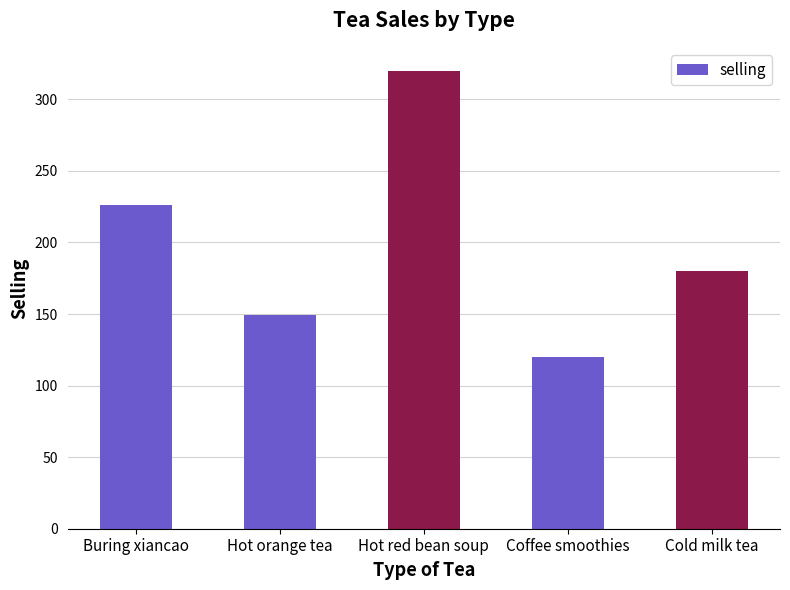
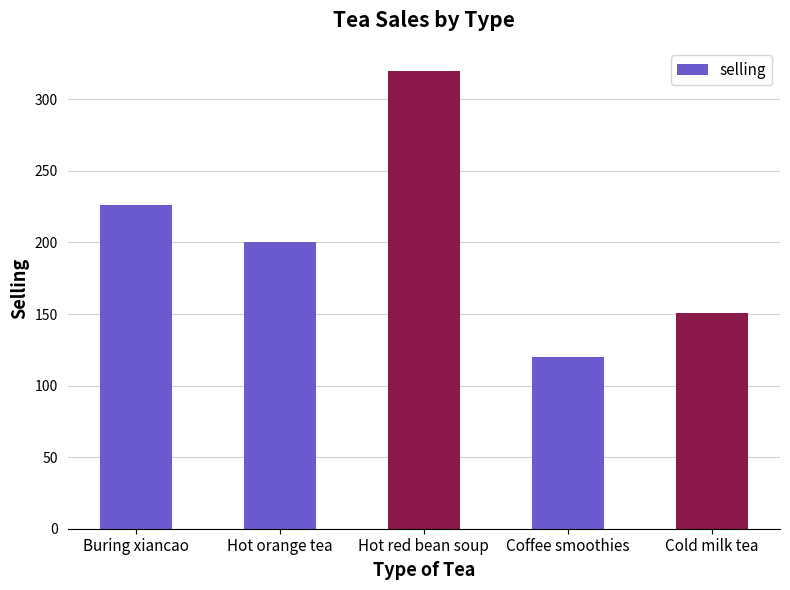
Hot orange tea: 149 -> 200
Cold milk tea: 180 -> 151
